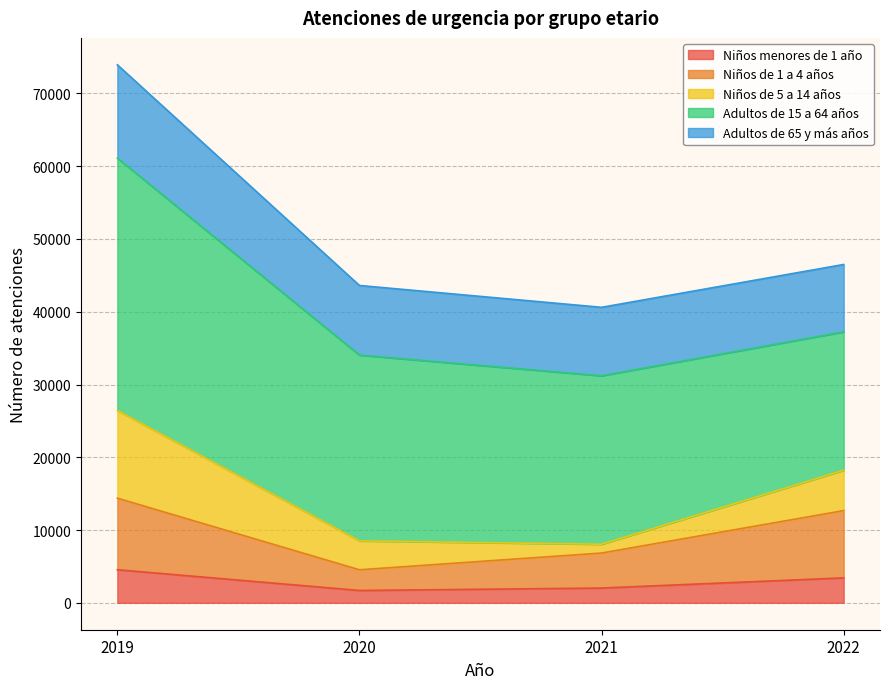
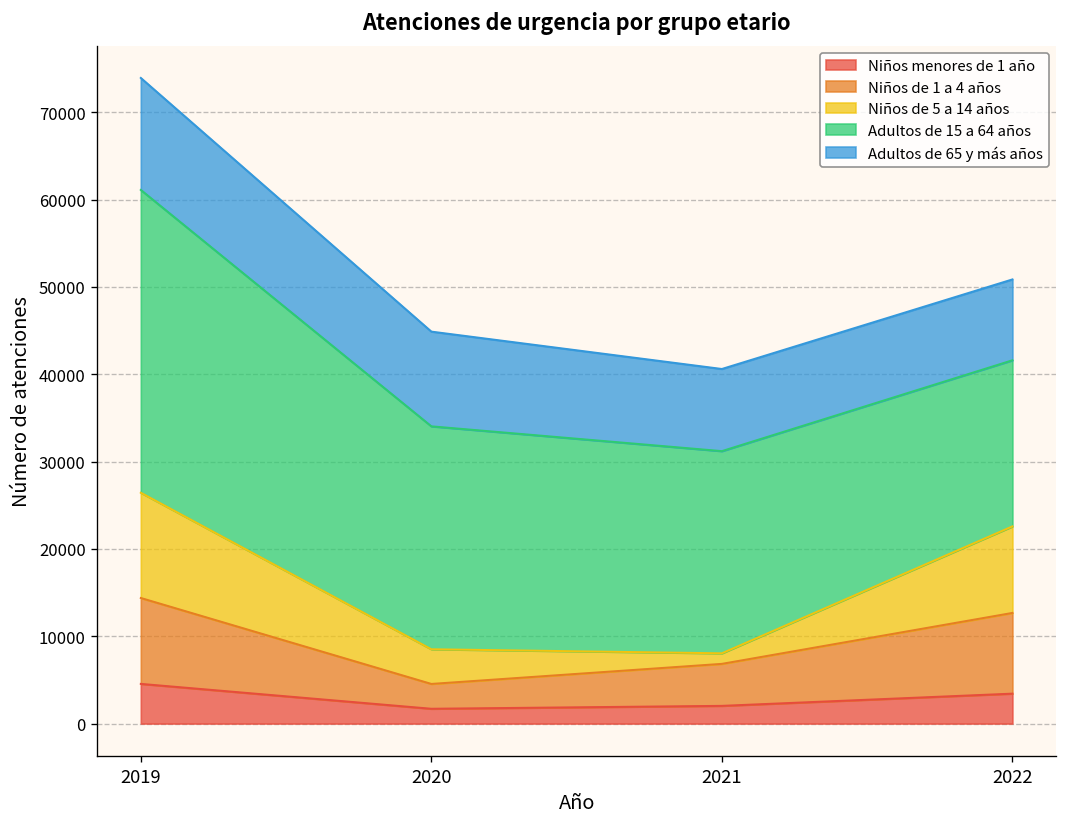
Adultos de 65 y más años, 2020: 10000 -> 11000
Niños de 5 a 14 años, 2022: 6000 -> 10000
